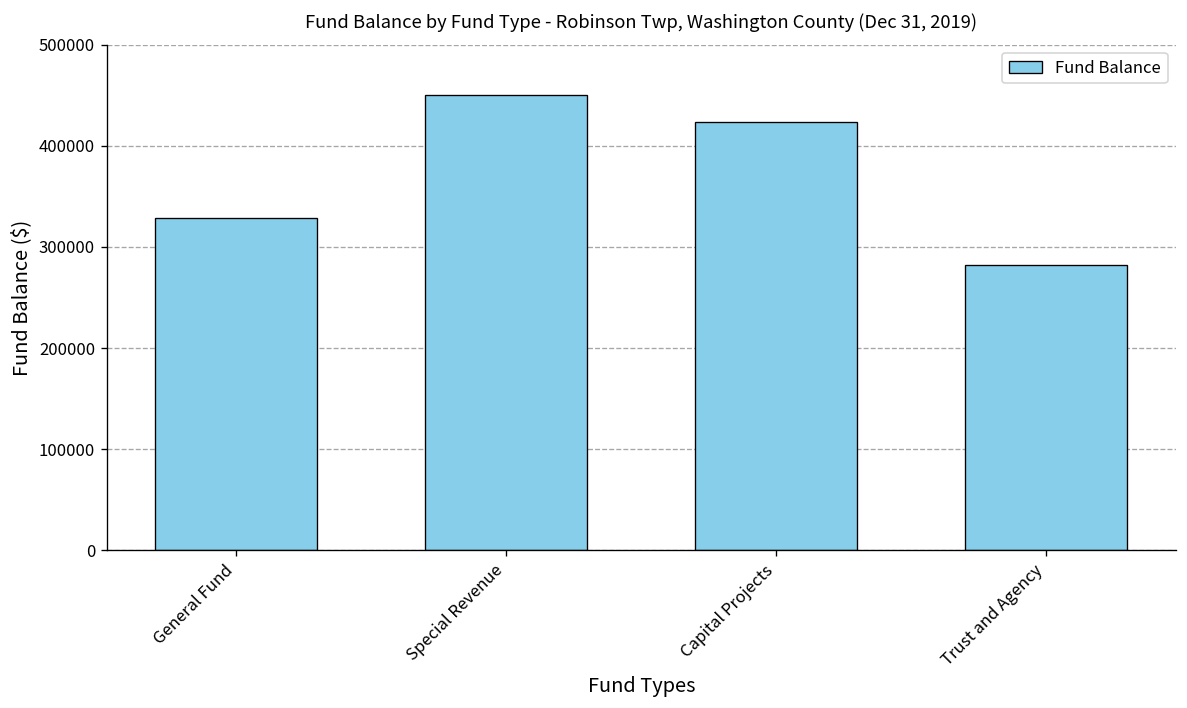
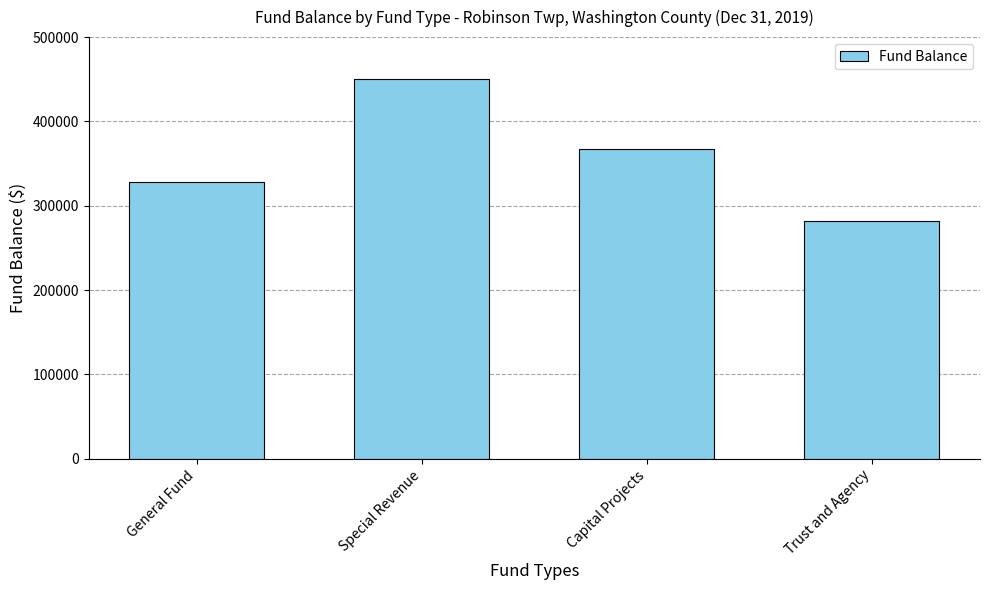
Capital Projects: 420000 -> 370000
